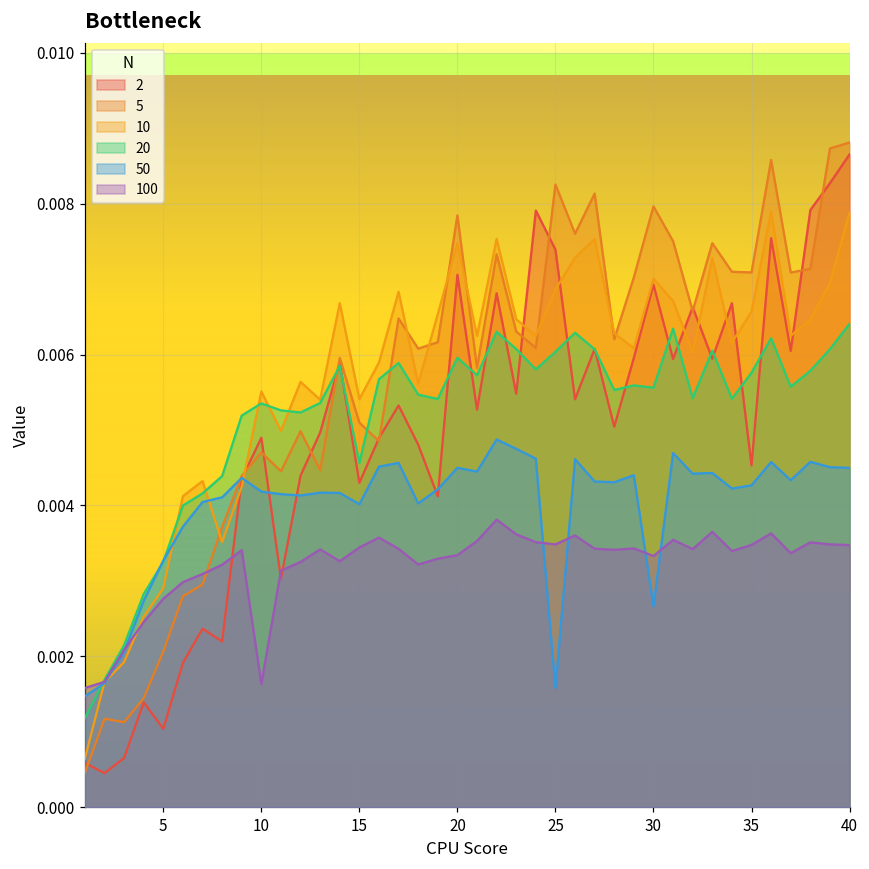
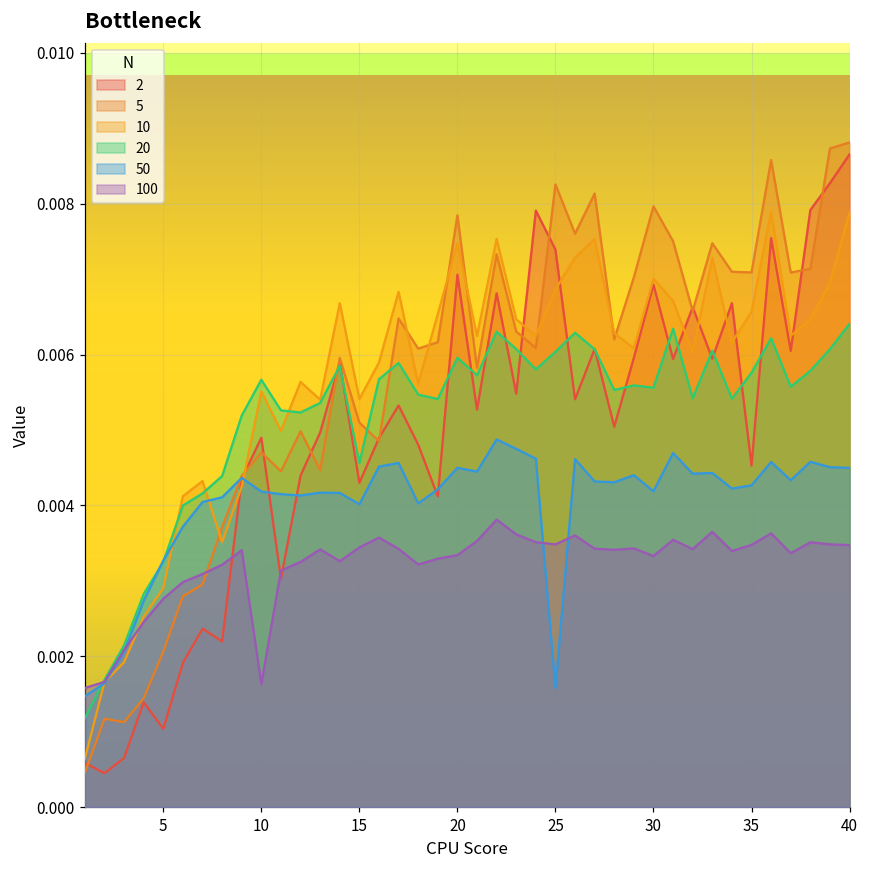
20, 10: 0.0054 -> 0.0057
50, 30: 0.0027 -> 0.0042
